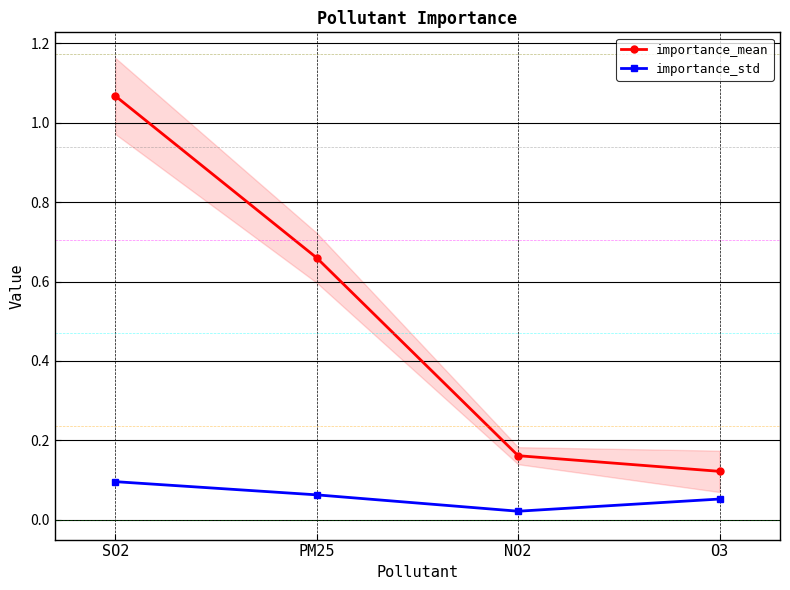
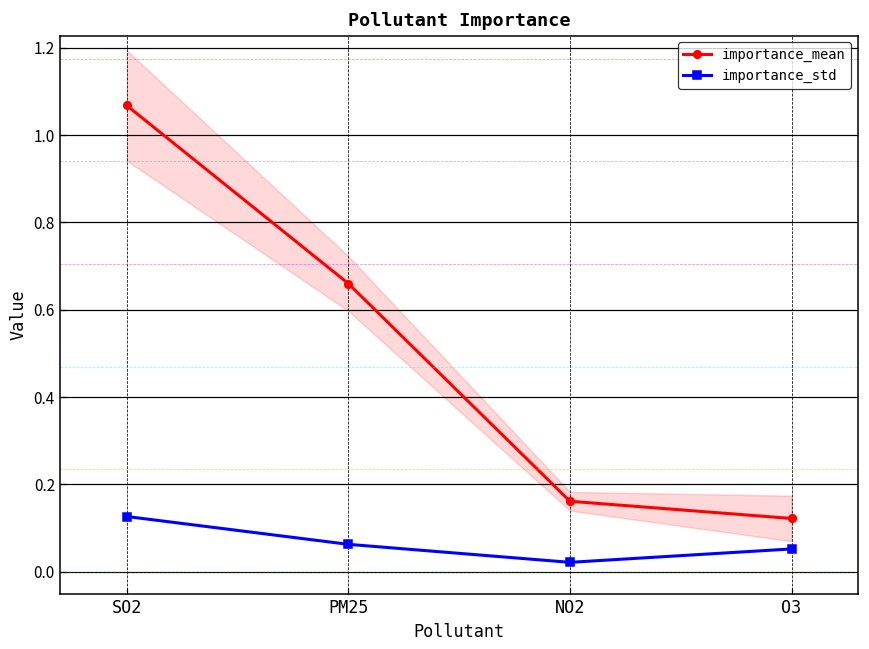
importance_std, SO2: 0.10 -> 0.13
